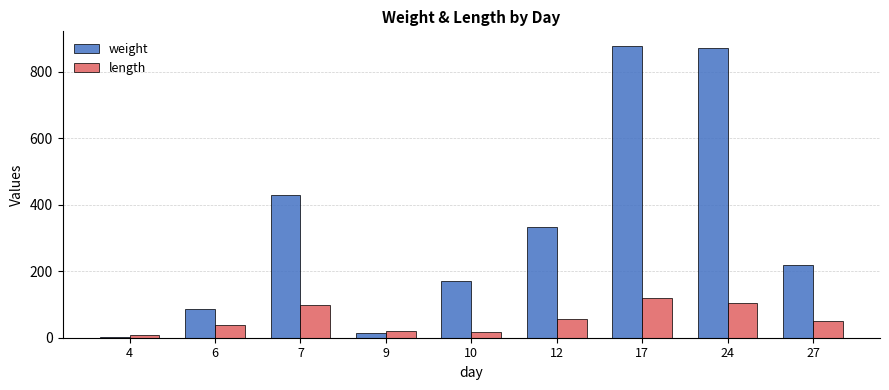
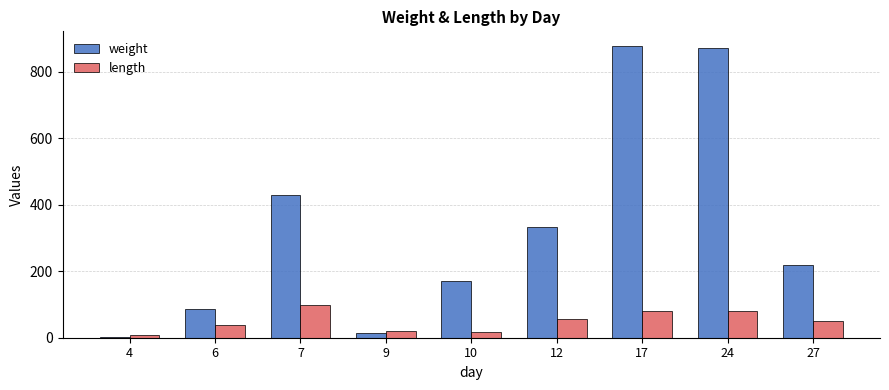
length, 17: 120 -> 80
length, 24: 110 -> 80
